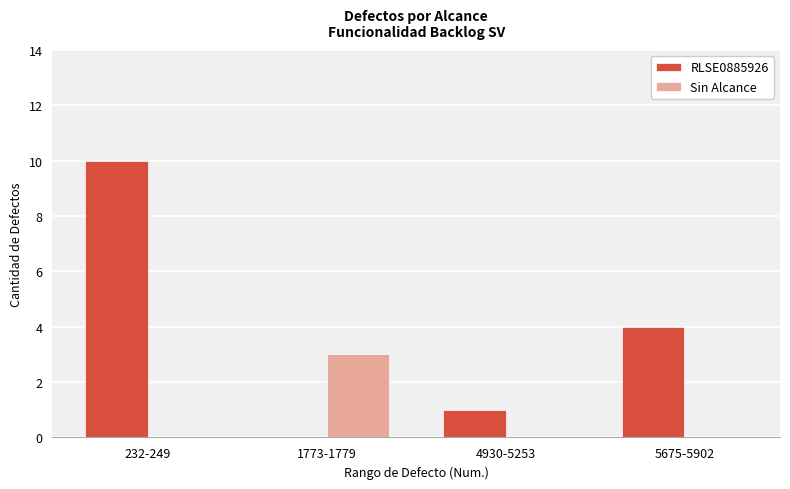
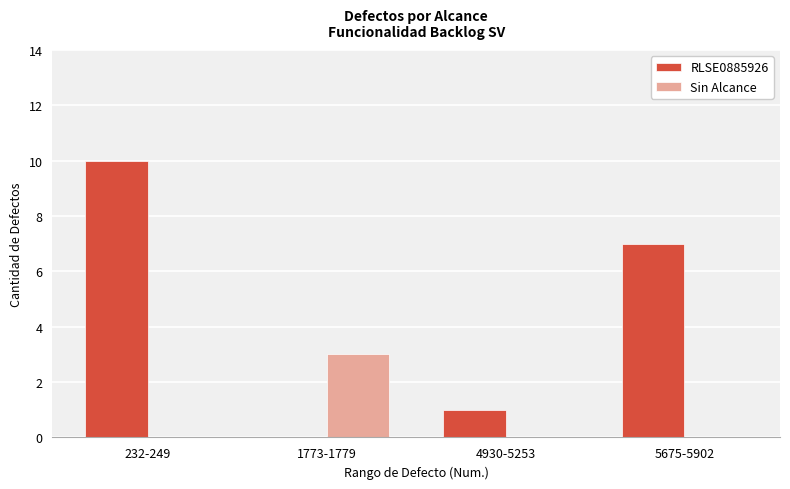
RLSE0885926, 5675-5902: 4 -> 7
